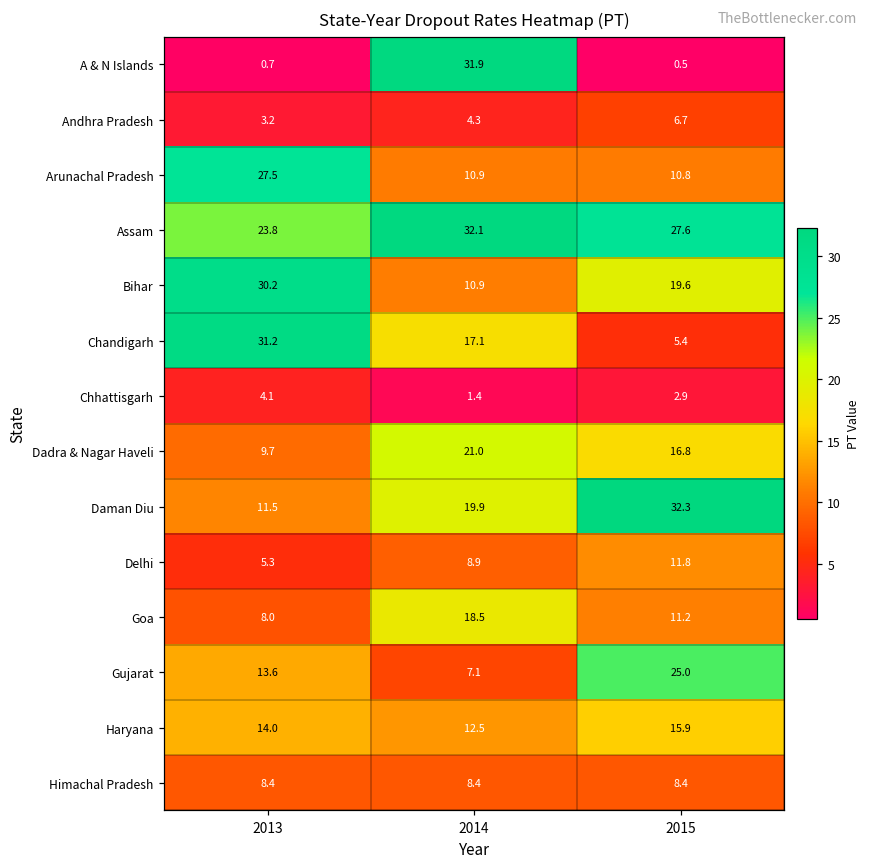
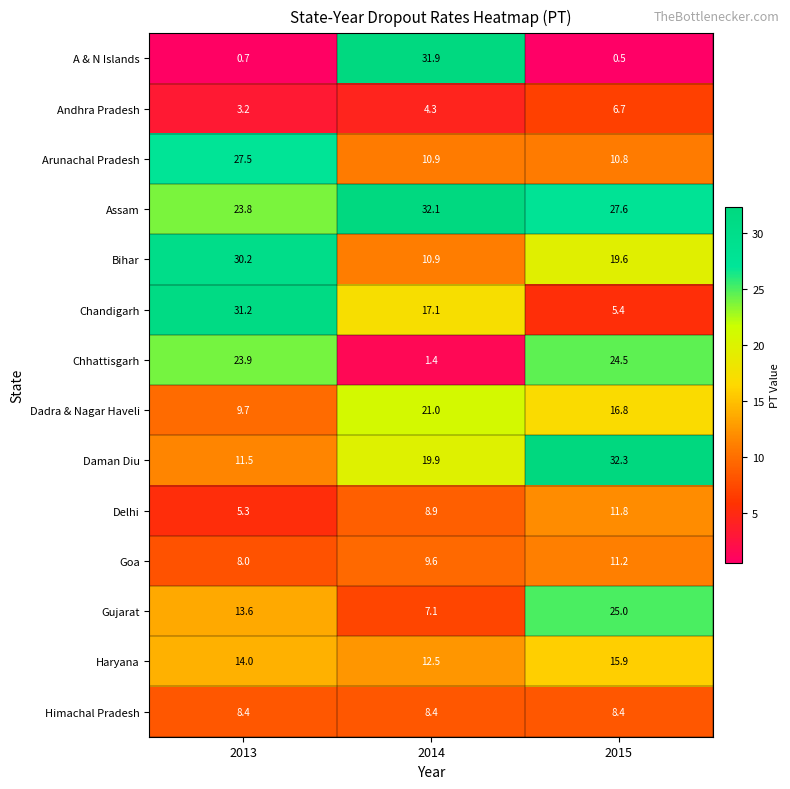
Chhattisgarh, 2013: 4.1 -> 23.9
Chhattisgarh, 2015: 2.9 -> 24.5
Goa, 2014: 18.5 -> 9.6
